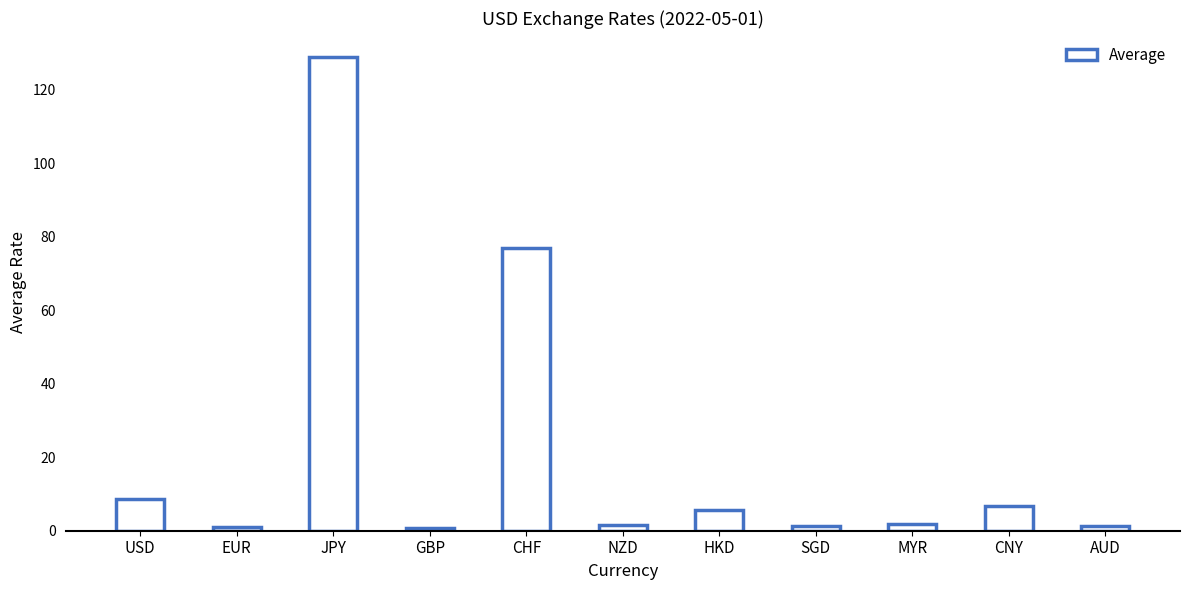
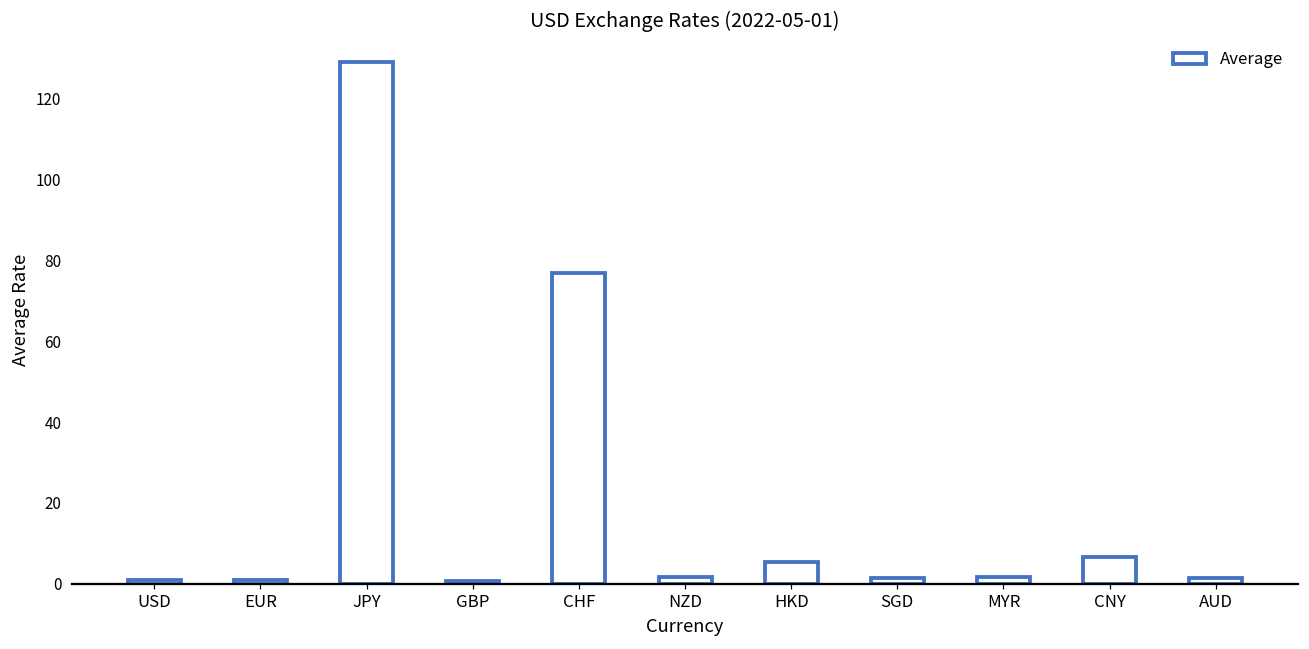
USD: 9 -> 1
